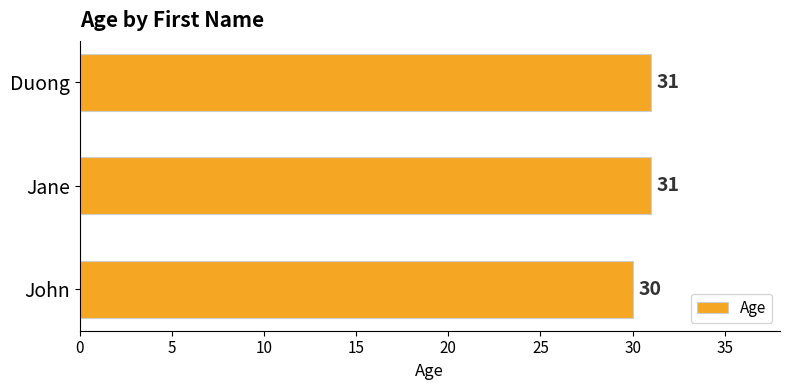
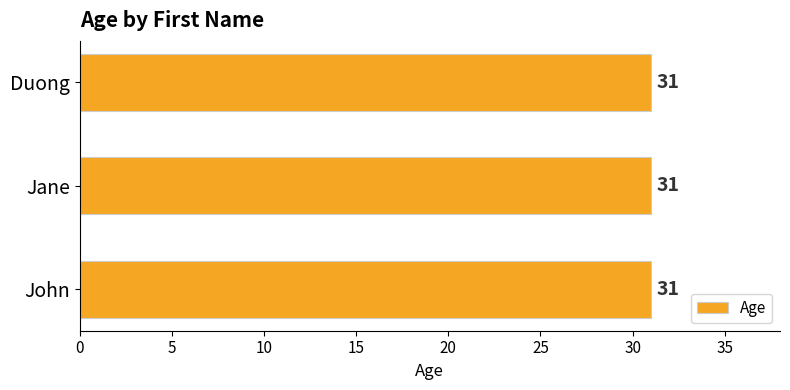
John: 30 -> 31
